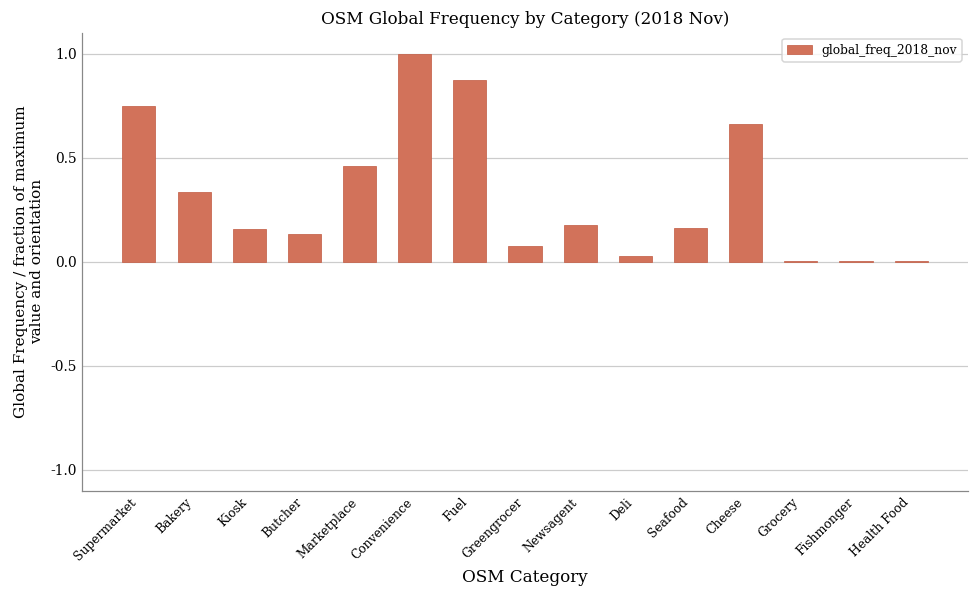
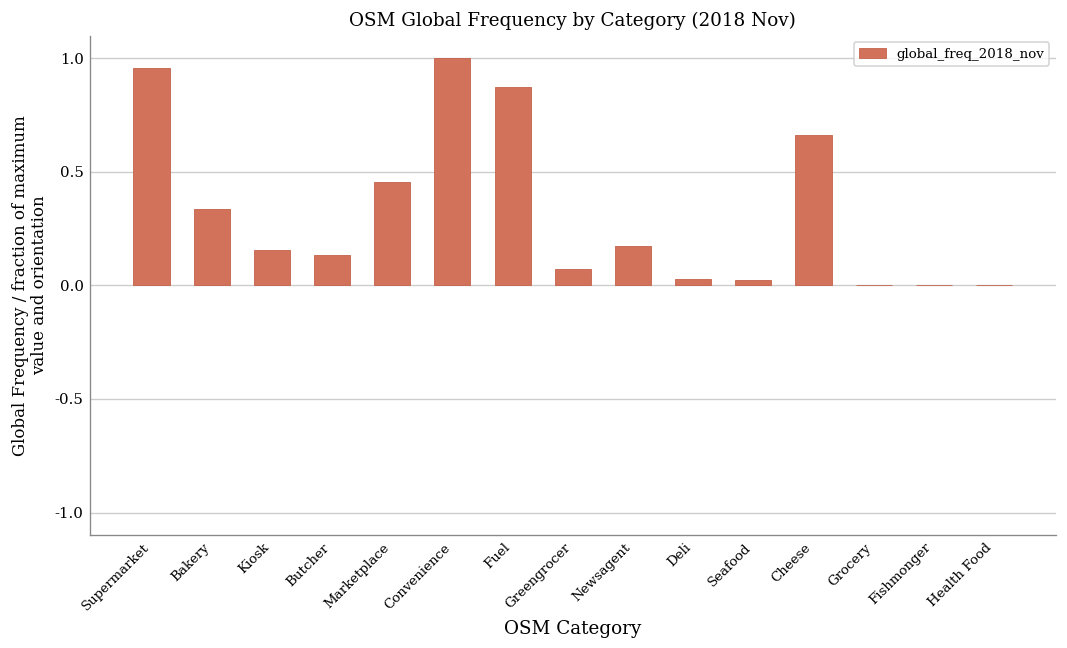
Supermarket: 0.75 -> 0.96
Seafood: 0.16 -> 0.03
